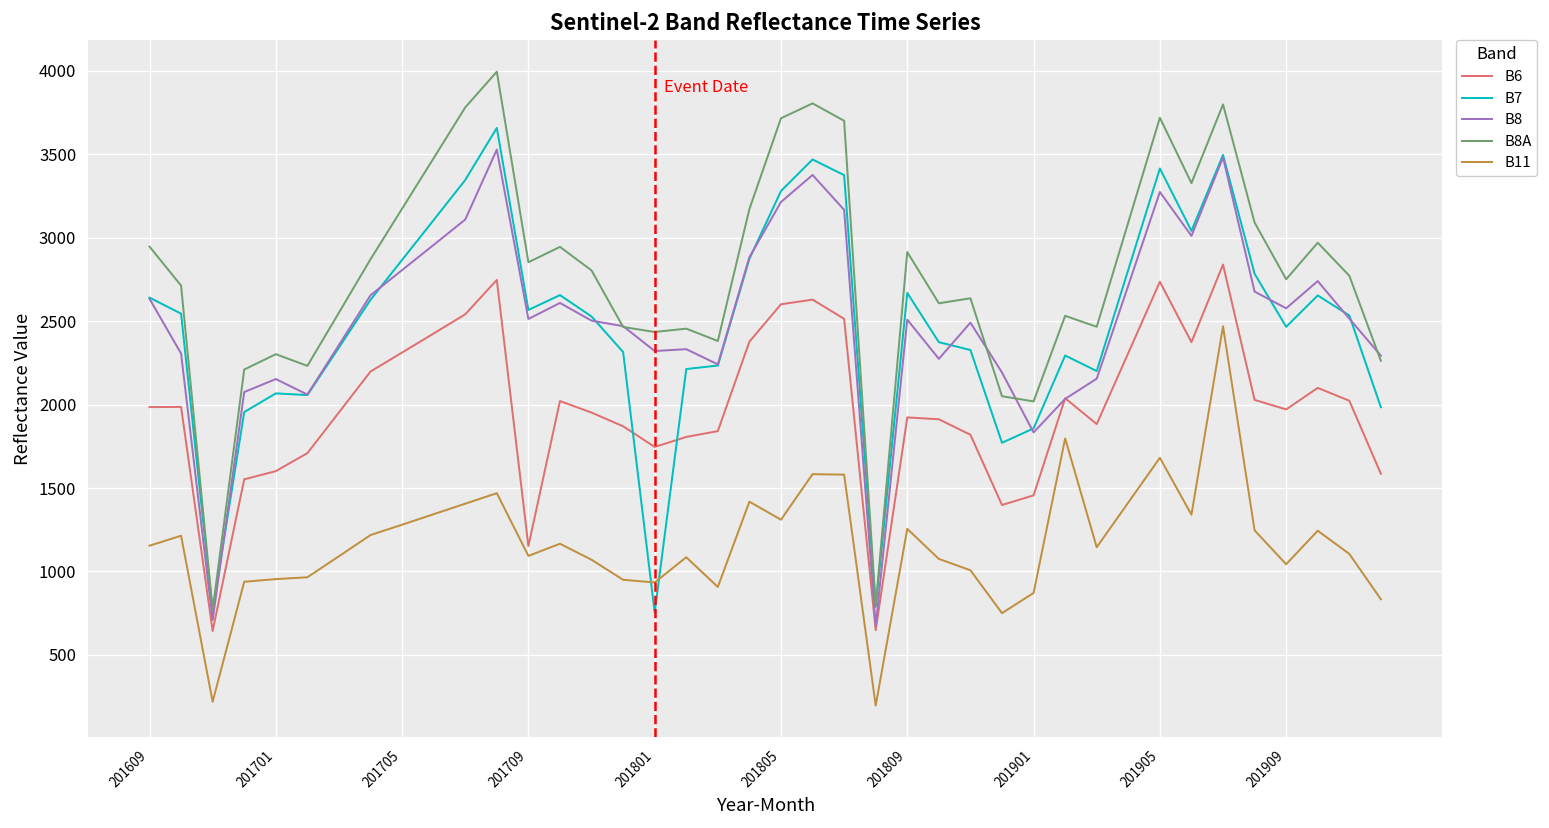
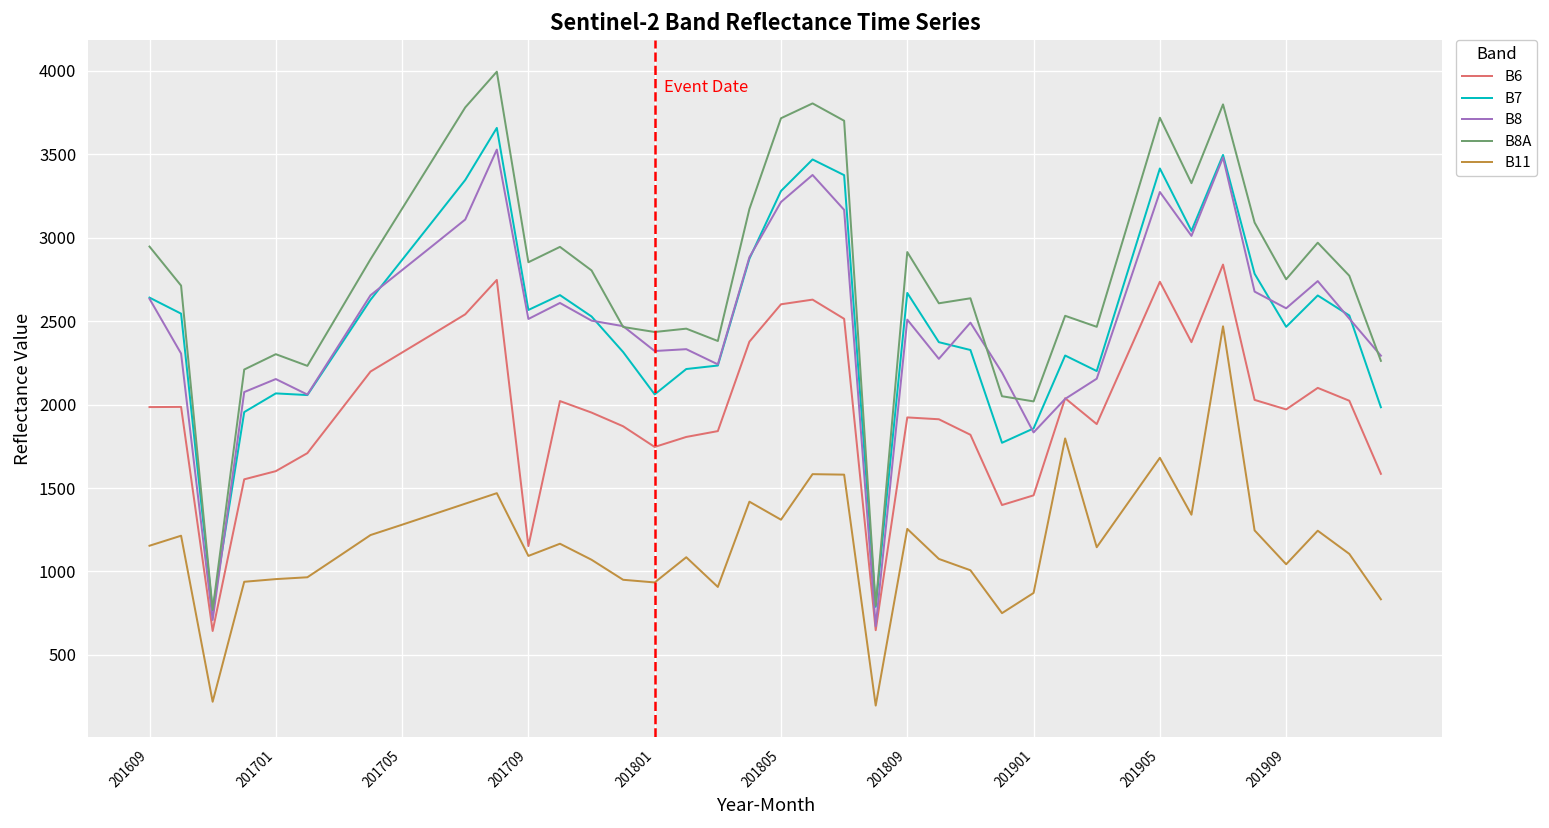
B7, 201801: 750 -> 2060
